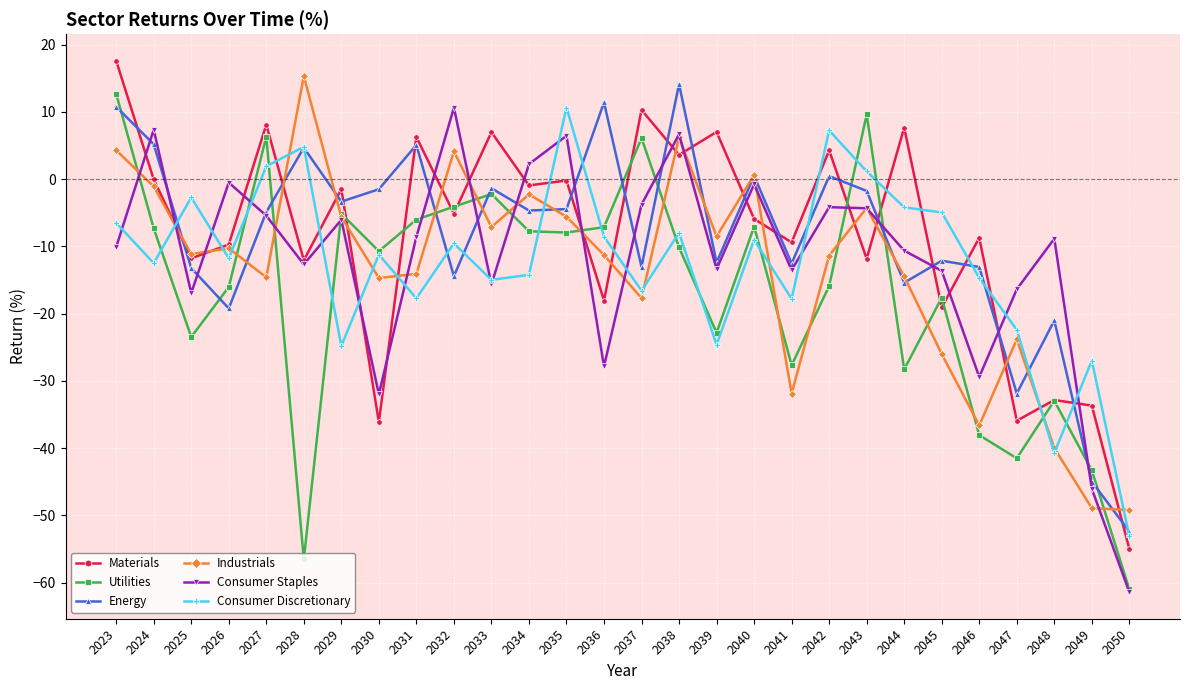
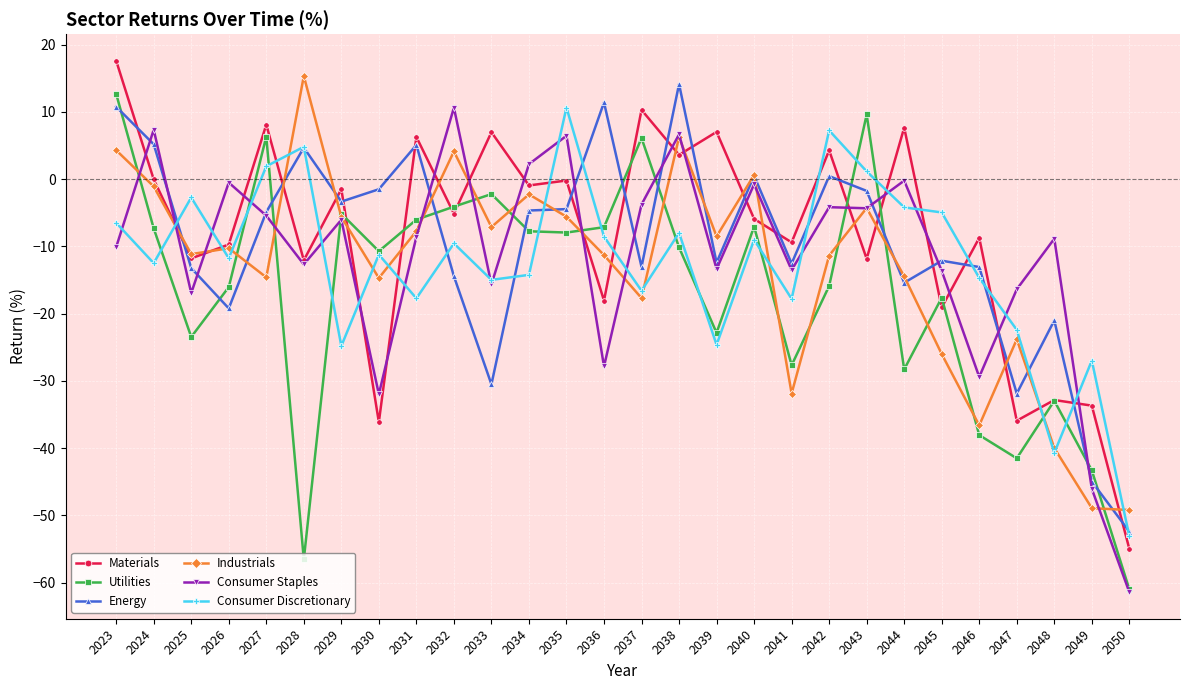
Industrials, 2031: -14 -> -8
Energy, 2033: -1 -> -31
Consumer Staples, 2044: -11 -> 0
